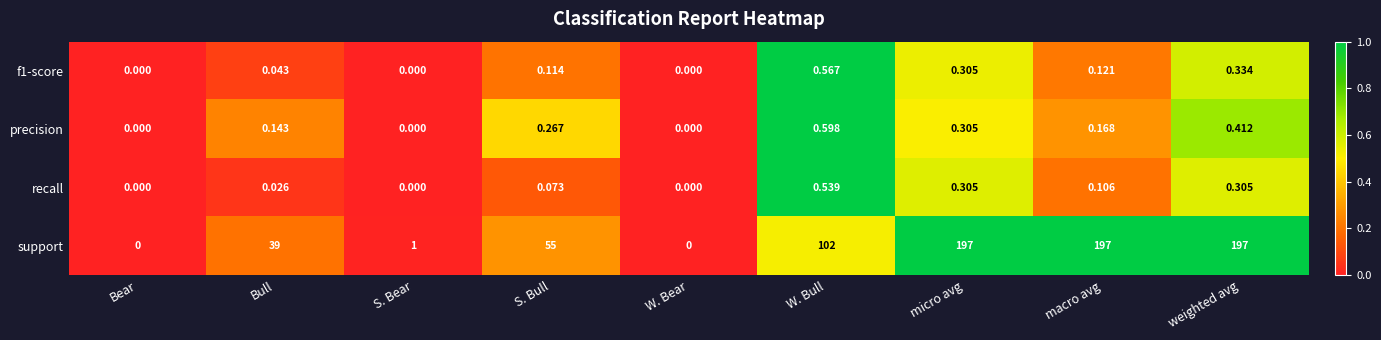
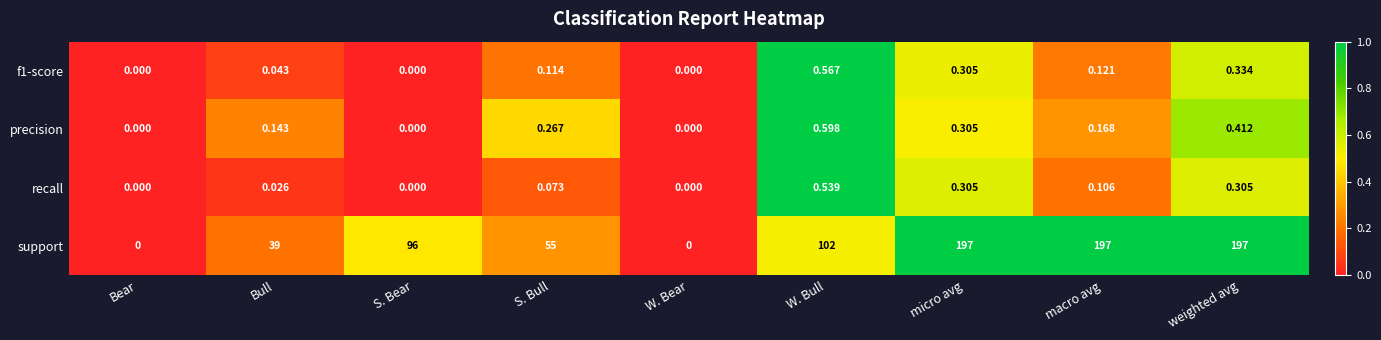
support, S. Bear: 1 -> 96
